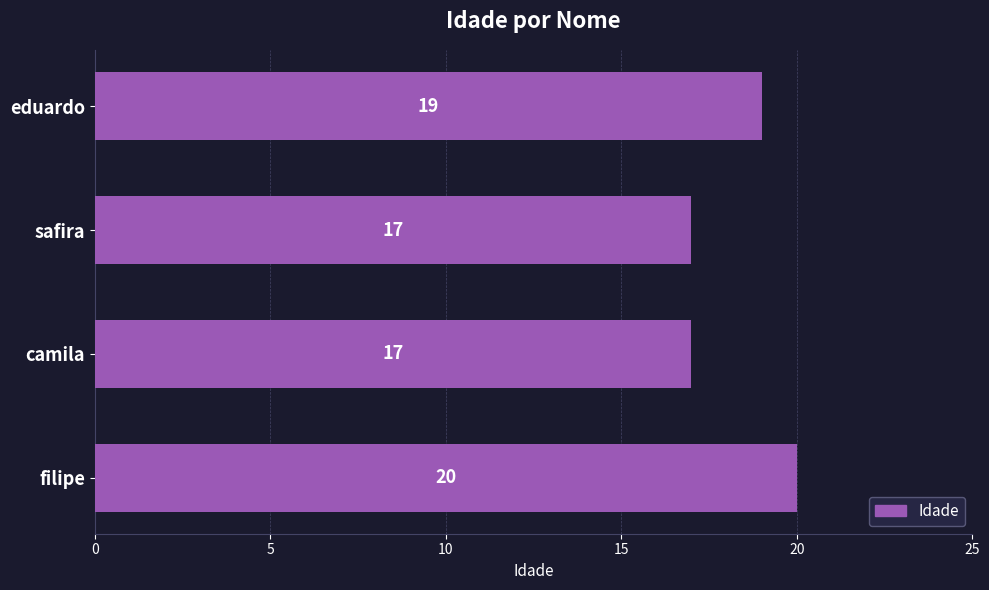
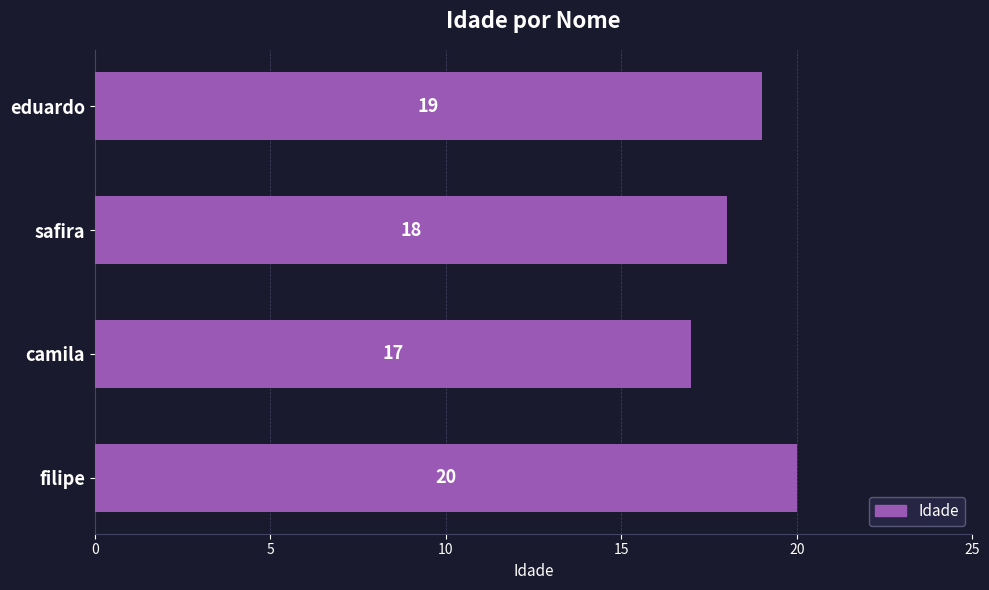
safira: 17 -> 18
